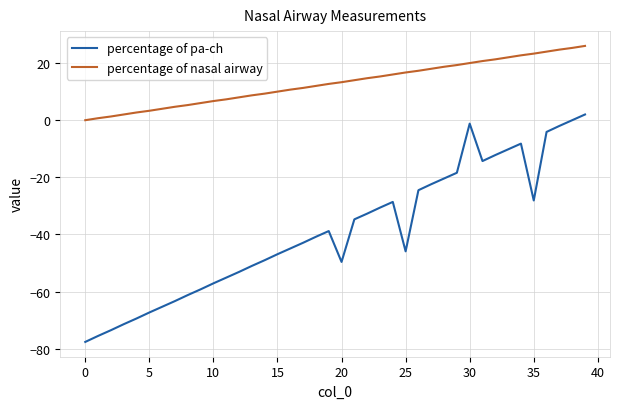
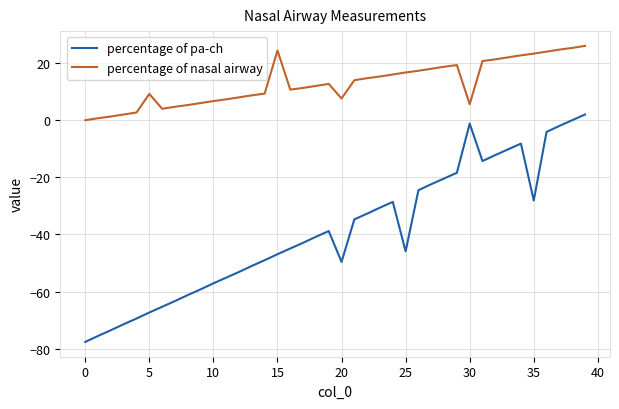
percentage of nasal airway, 5: 3 -> 9
percentage of nasal airway, 15: 10 -> 24
percentage of nasal airway, 20: 13 -> 8
percentage of nasal airway, 30: 20 -> 6
